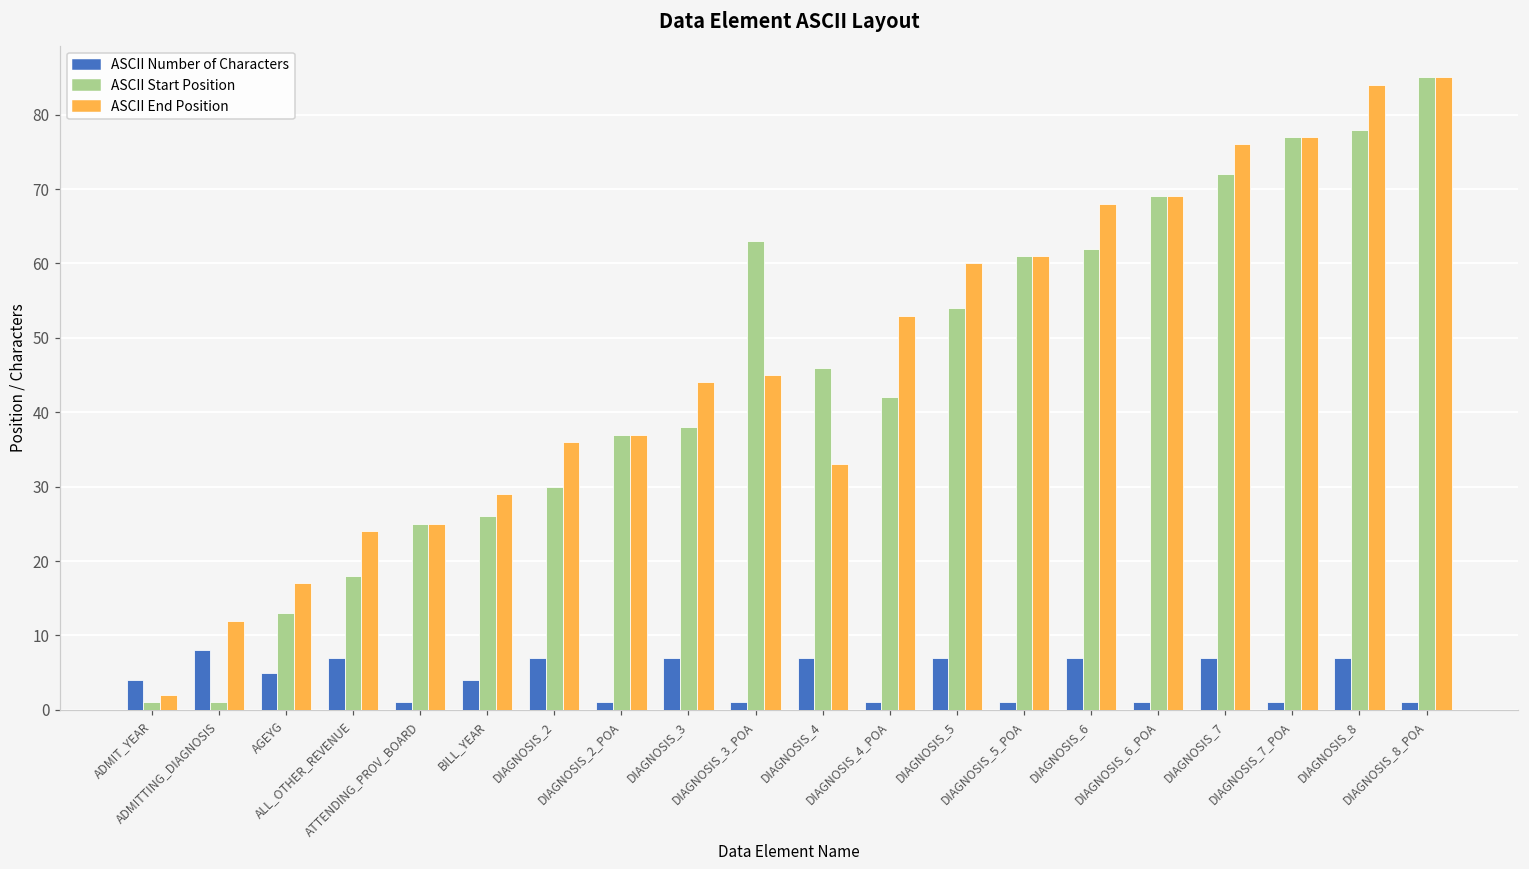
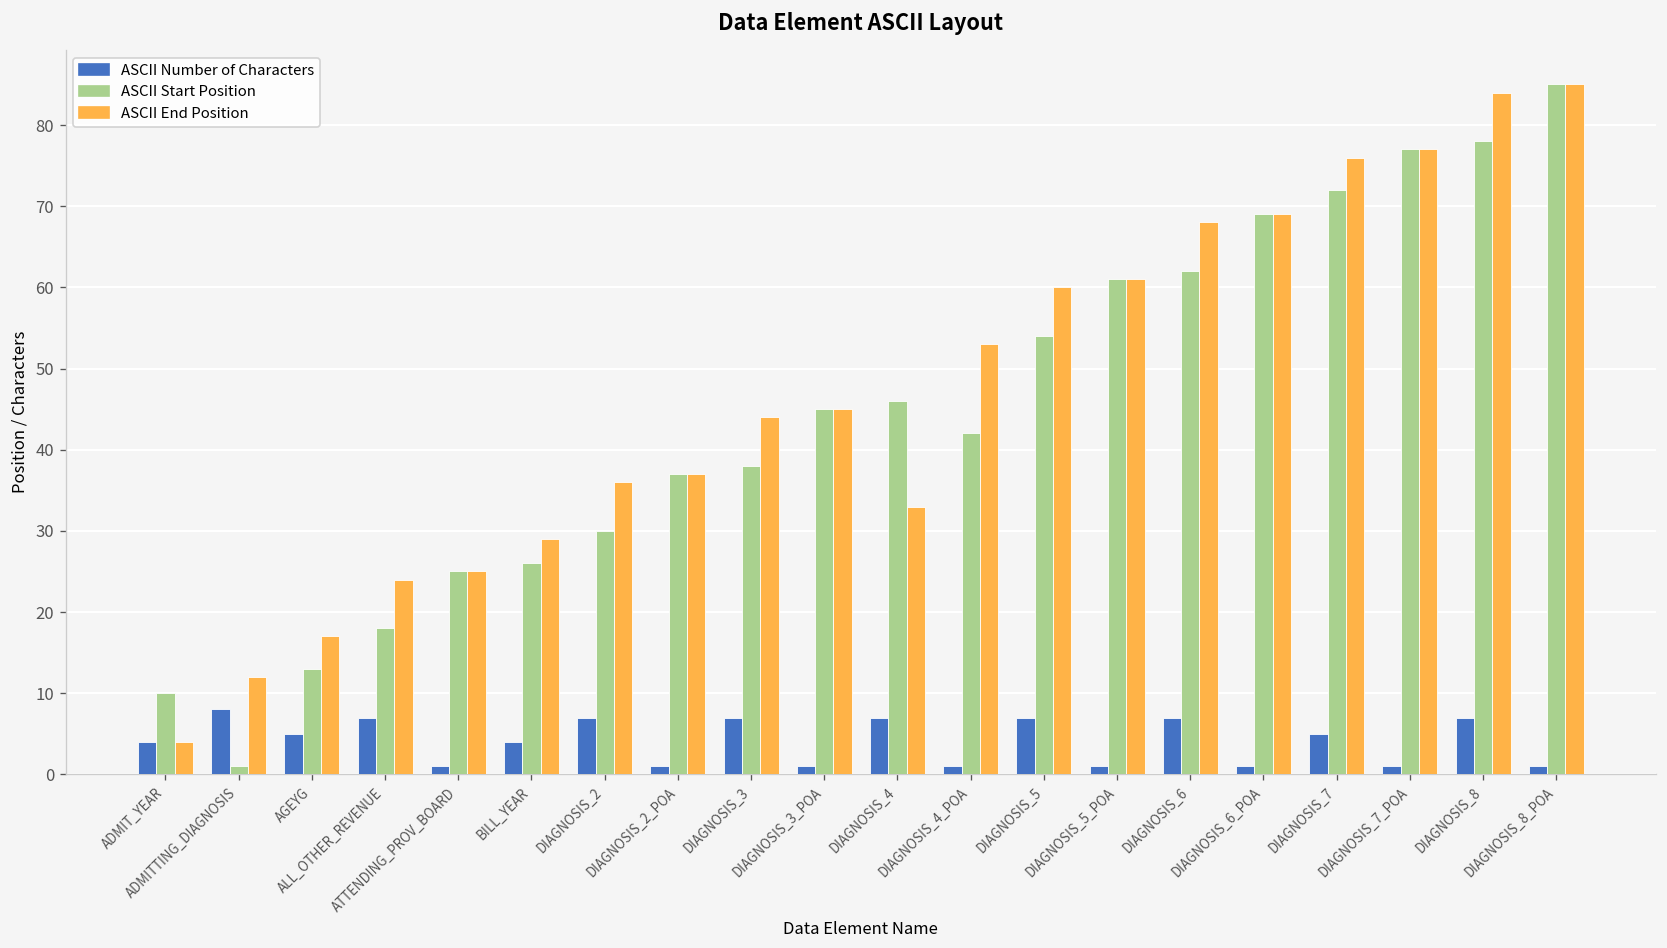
ASCII Start Position, ADMIT_YEAR: 1 -> 10
ASCII End Position, ADMIT_YEAR: 2 -> 4
ASCII Start Position, DIAGNOSIS_3_POA: 63 -> 45
ASCII Number of Characters, DIAGNOSIS_7: 7 -> 5
